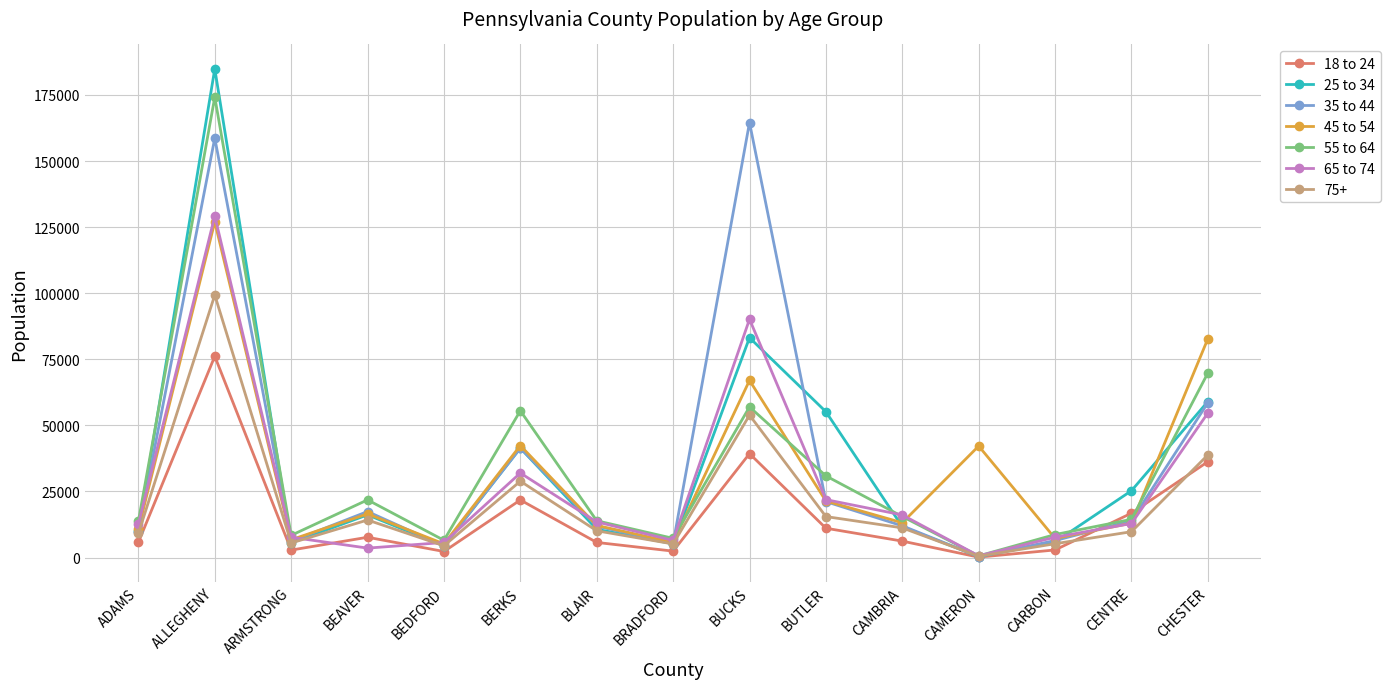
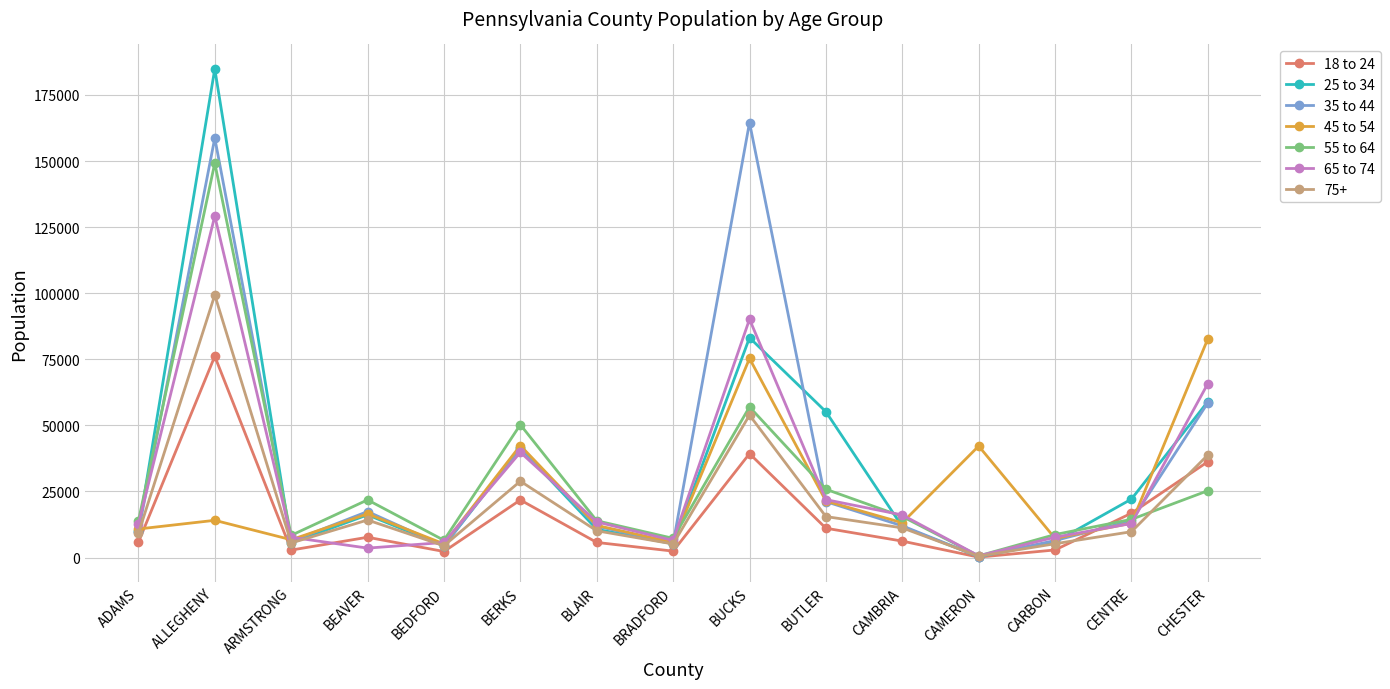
45 to 54, ALLEGHENY: 127000 -> 14000
55 to 64, ALLEGHENY: 174000 -> 149000
55 to 64, BERKS: 56000 -> 50000
65 to 74, BERKS: 32000 -> 40000
45 to 54, BUCKS: 67000 -> 75000
55 to 64, BUTLER: 31000 -> 26000
25 to 34, CENTRE: 25000 -> 22000
55 to 64, CHESTER: 70000 -> 25000
65 to 74, CHESTER: 55000 -> 66000
